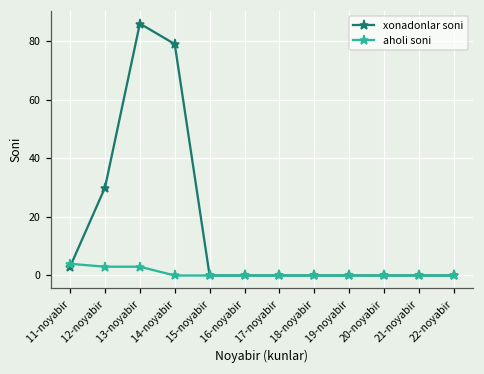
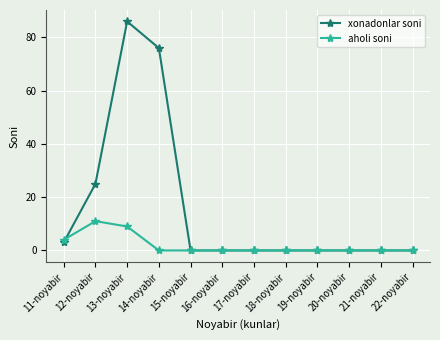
xonadonlar soni, 12-noyabir: 30 -> 25
aholi soni, 12-noyabir: 3 -> 11
aholi soni, 13-noyabir: 3 -> 9
xonadonlar soni, 14-noyabir: 79 -> 76
